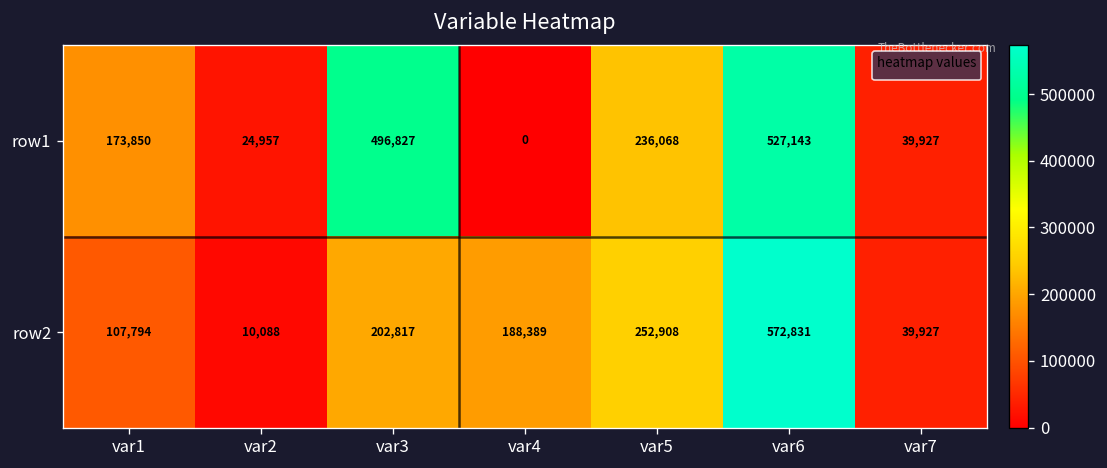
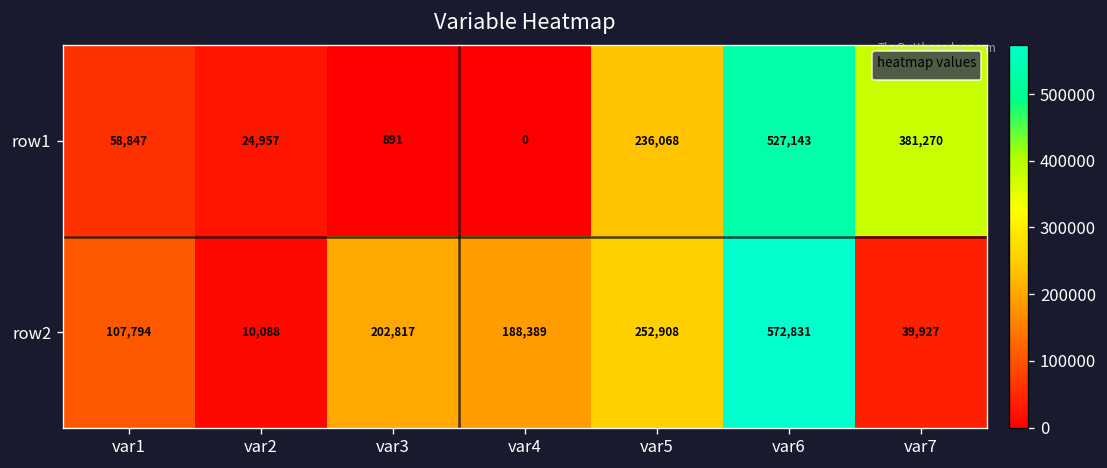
row1, var1: 173,850 -> 58,847
row1, var3: 496,827 -> 891
row1, var7: 39,927 -> 381,270
